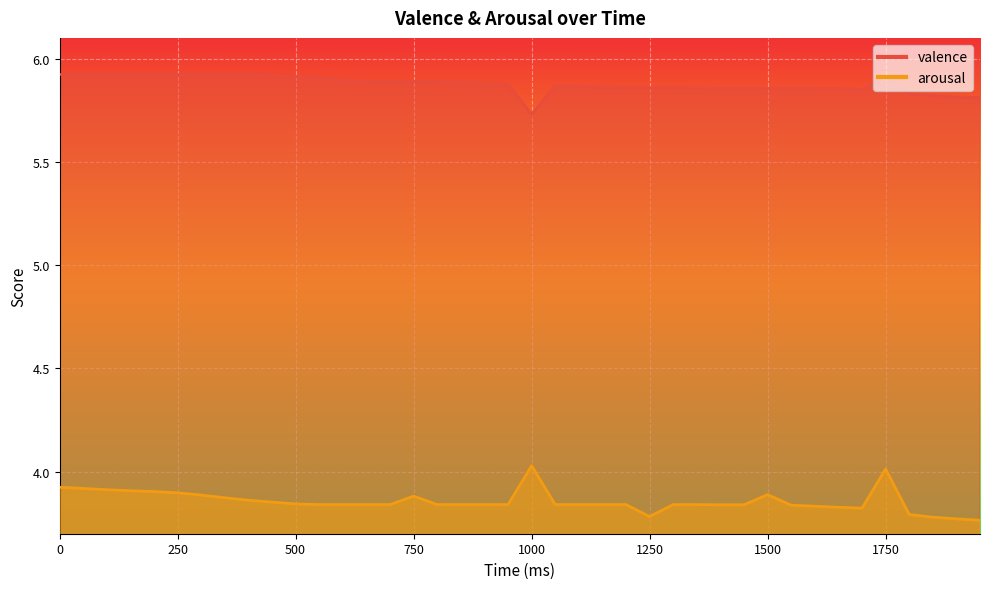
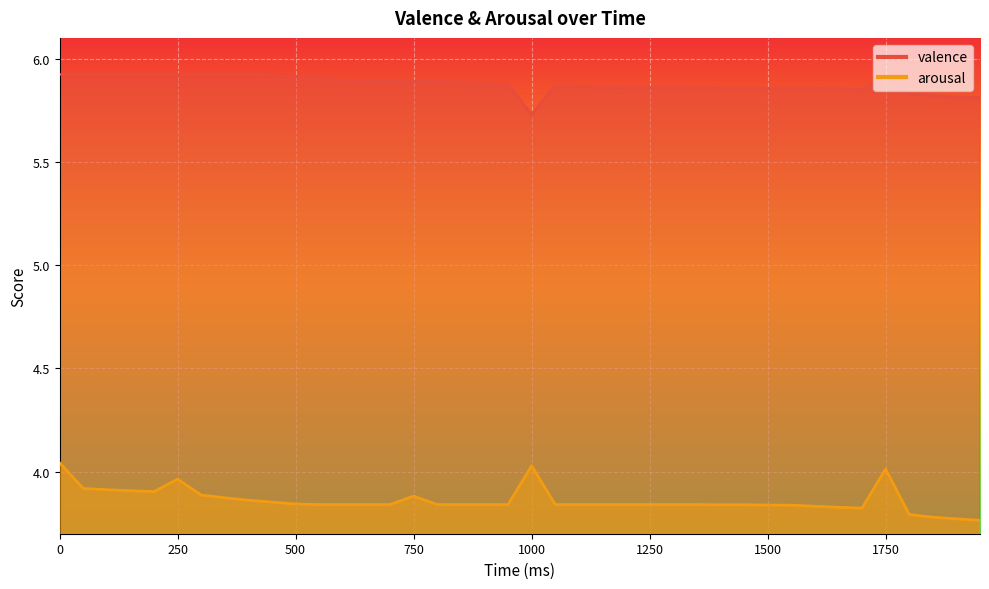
arousal, 0: 3.93 -> 4.04
arousal, 250: 3.90 -> 3.96
arousal, 1250: 3.78 -> 3.84
arousal, 1500: 3.89 -> 3.84
